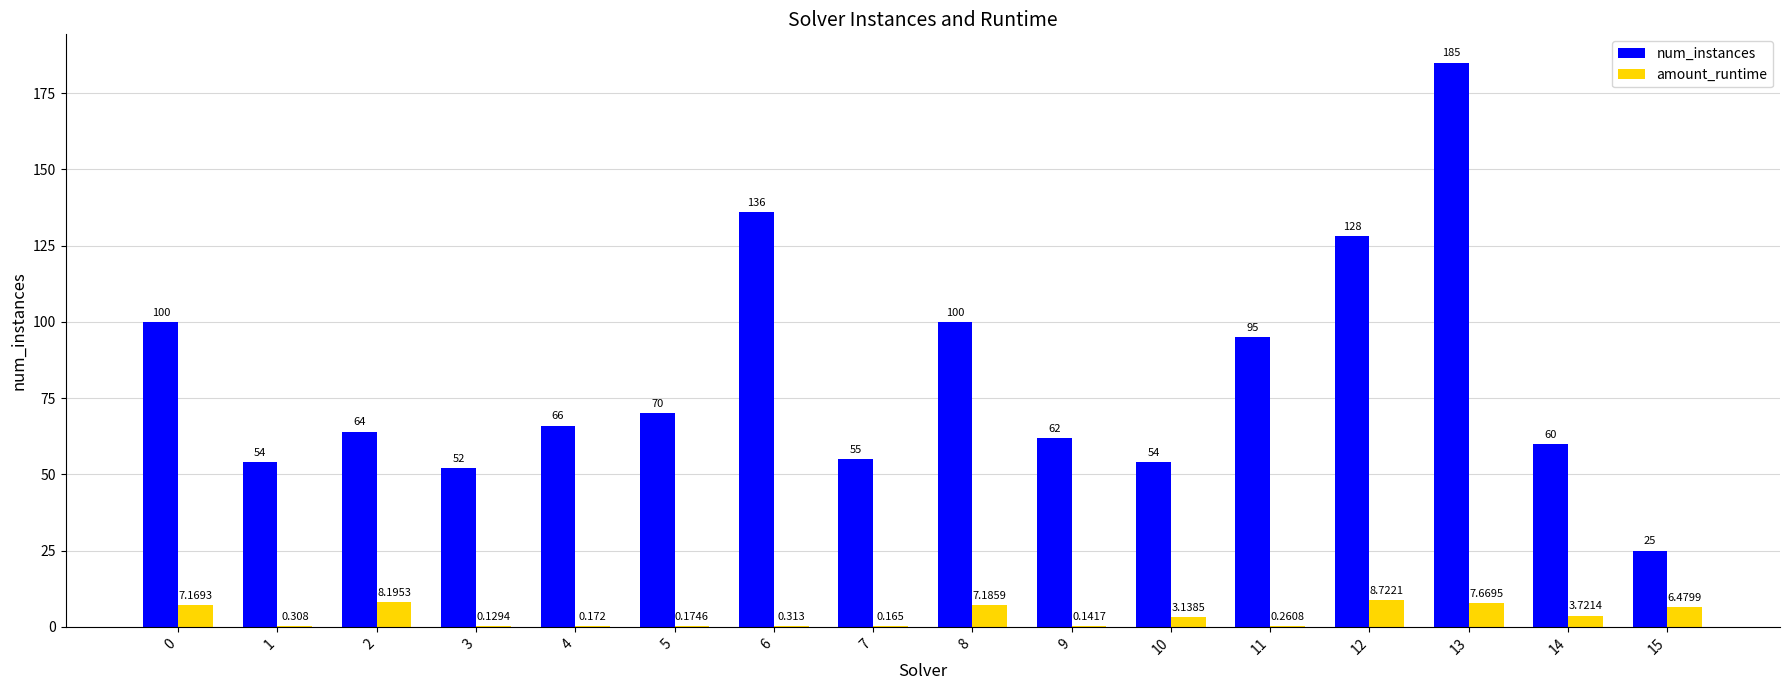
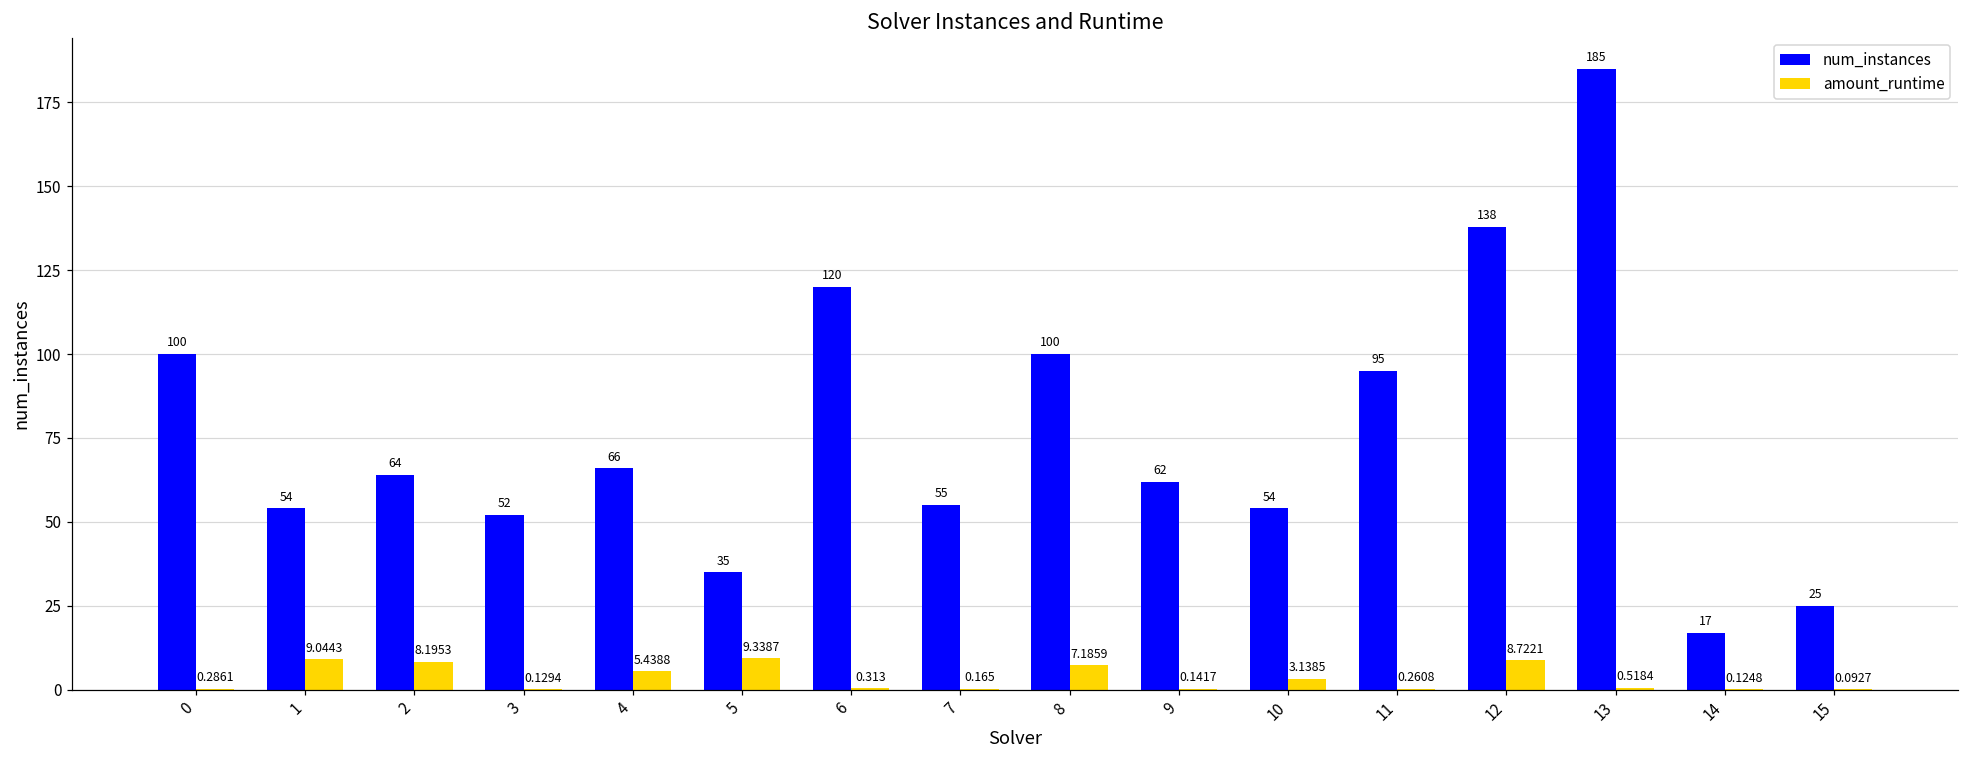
amount_runtime, 0: 7.1693 -> 0.2861
amount_runtime, 1: 0.308 -> 9.0443
amount_runtime, 4: 0.172 -> 5.4388
num_instances, 5: 70 -> 35
amount_runtime, 5: 0.1746 -> 9.3387
num_instances, 6: 136 -> 120
num_instances, 12: 128 -> 138
amount_runtime, 13: 7.6695 -> 0.5184
num_instances, 14: 60 -> 17
amount_runtime, 14: 3.7214 -> 0.1248
amount_runtime, 15: 6.4799 -> 0.0927
